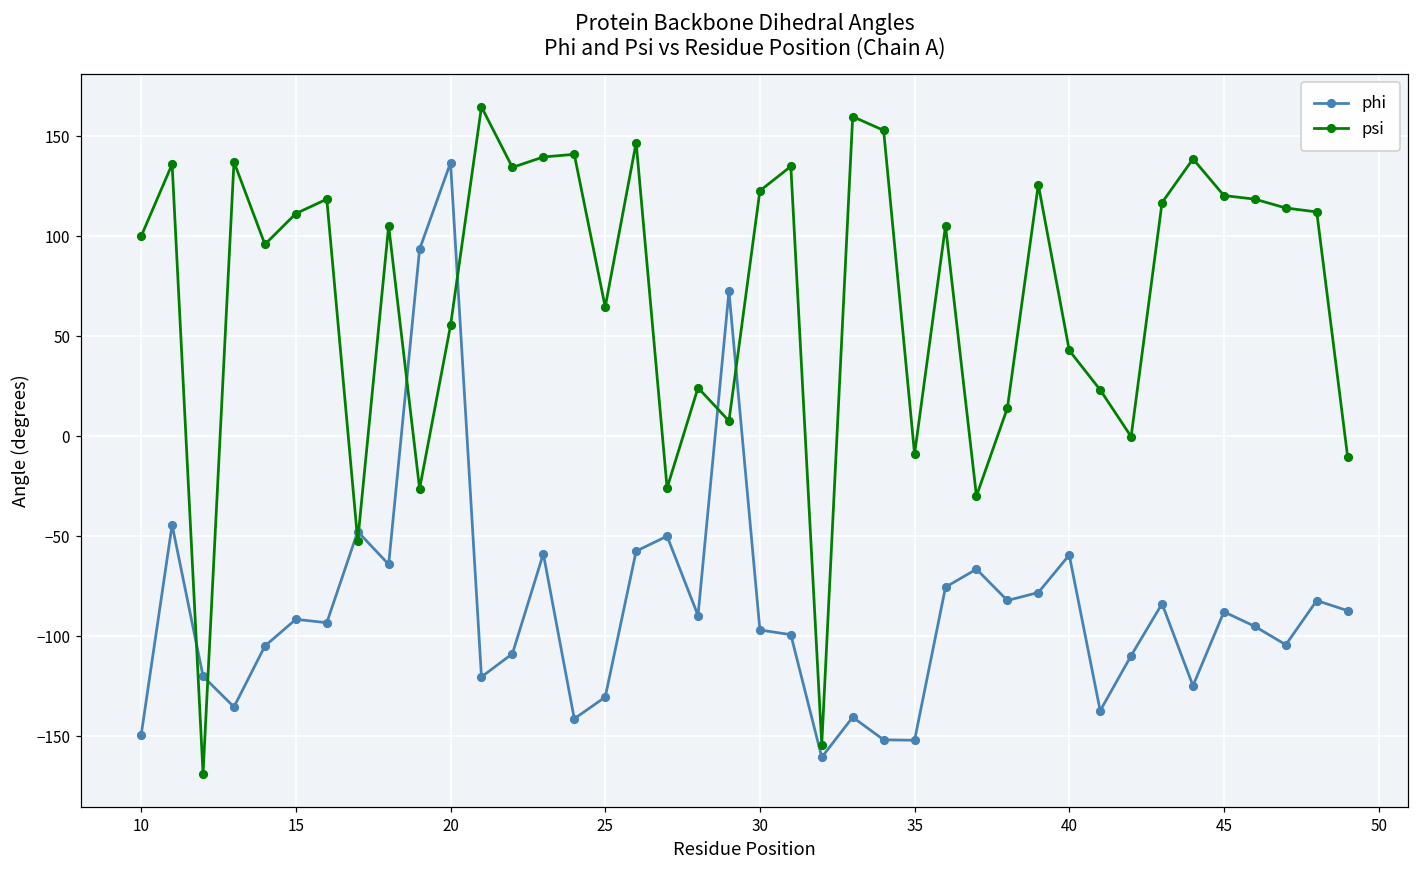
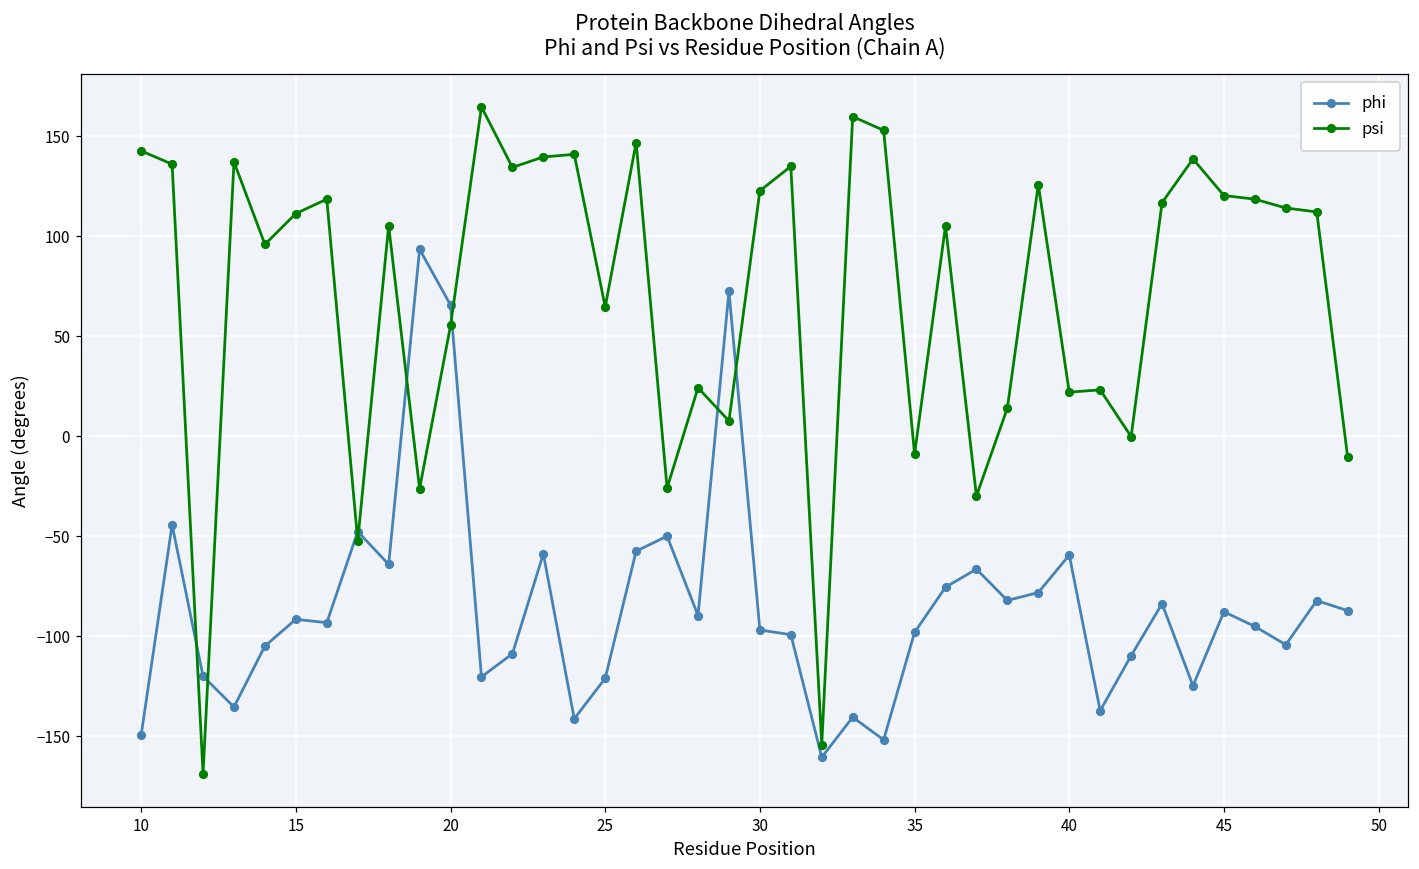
psi, 10: 100 -> 143
phi, 20: 137 -> 66
phi, 25: -130 -> -121
phi, 35: -152 -> -98
psi, 40: 43 -> 22
